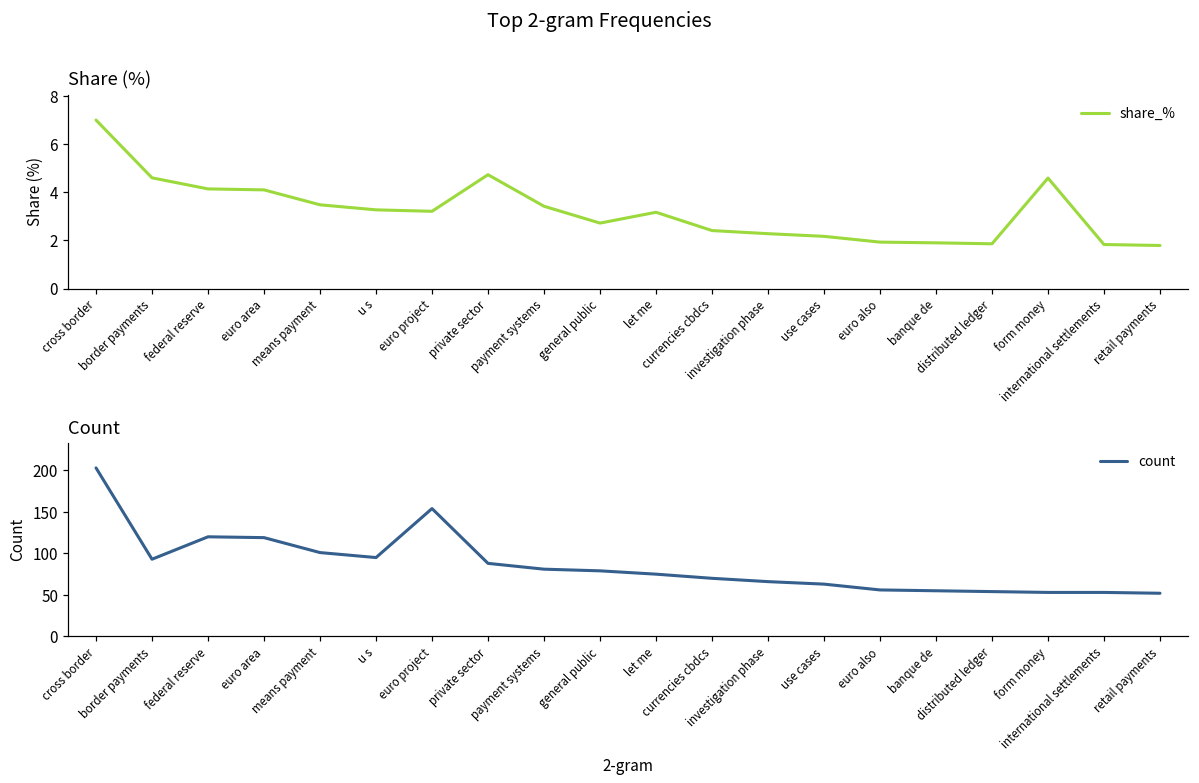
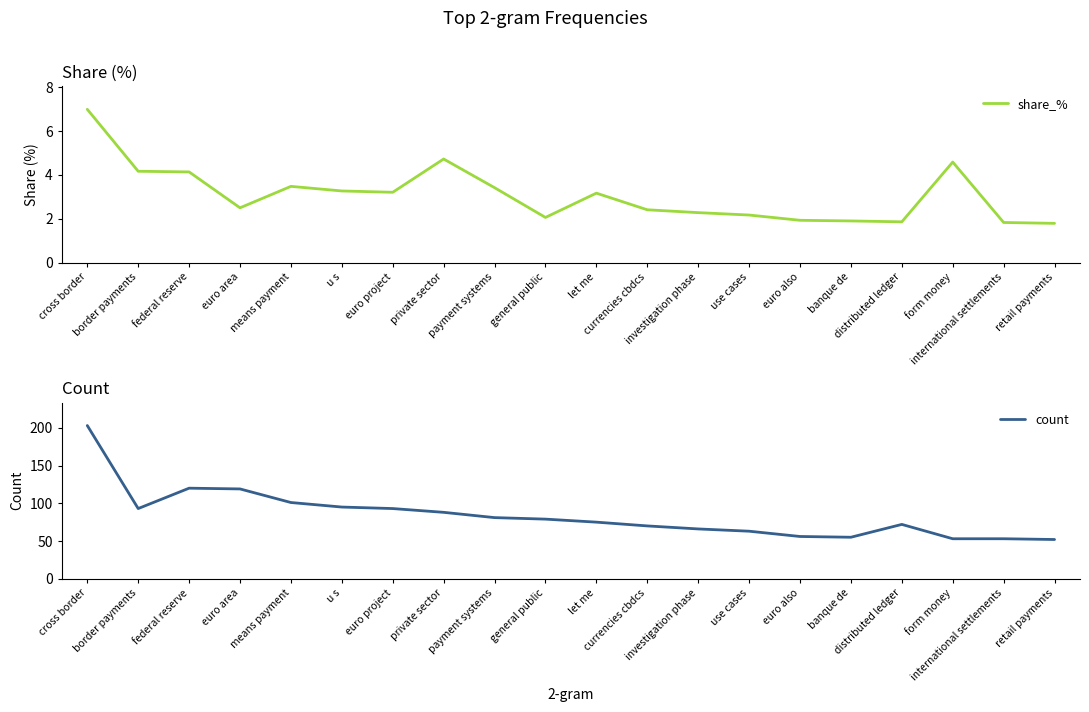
Share (%), border payments: 4.6 -> 4.2
Share (%), euro area: 4.1 -> 2.5
Share (%), general public: 2.7 -> 2.1
Count, euro project: 150 -> 90
Count, distributed ledger: 50 -> 70
